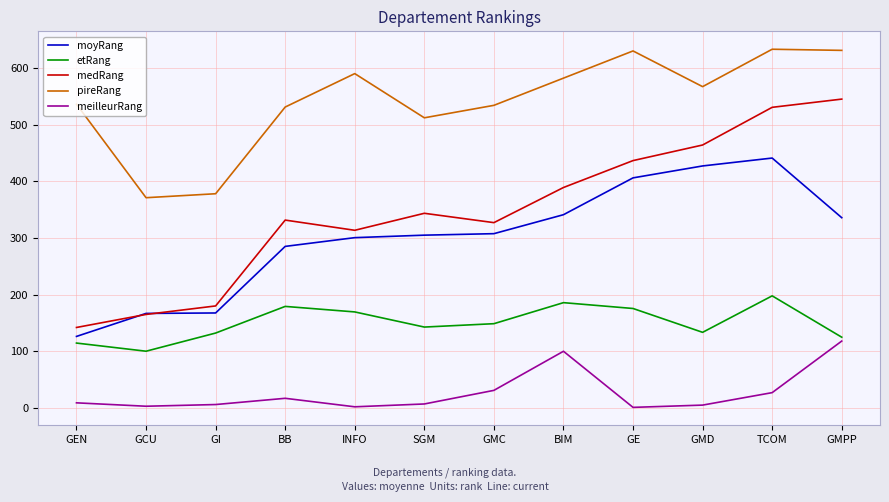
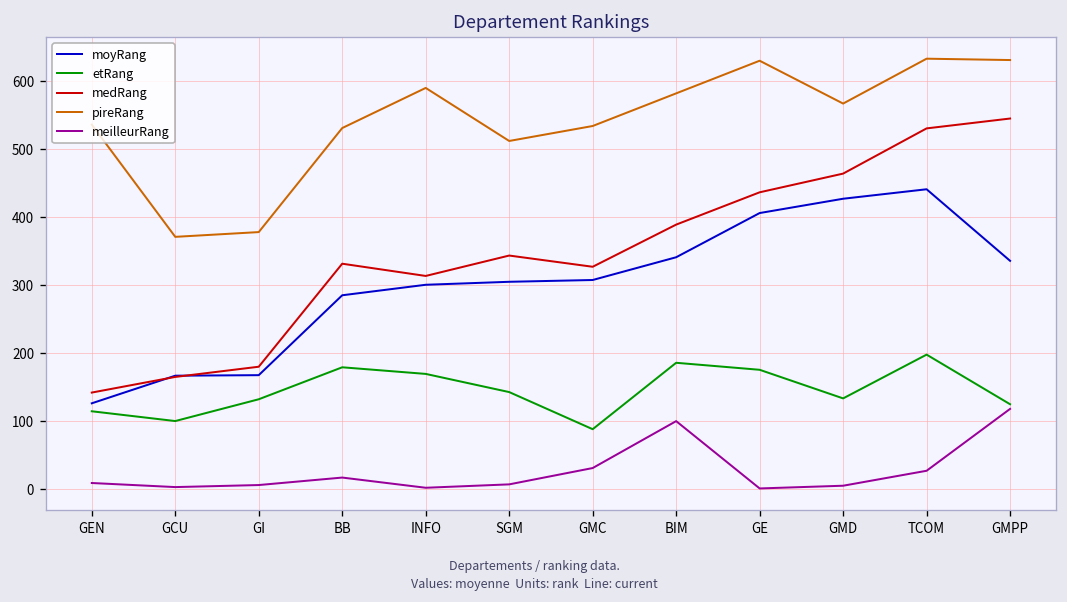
etRang, GMC: 150 -> 90
